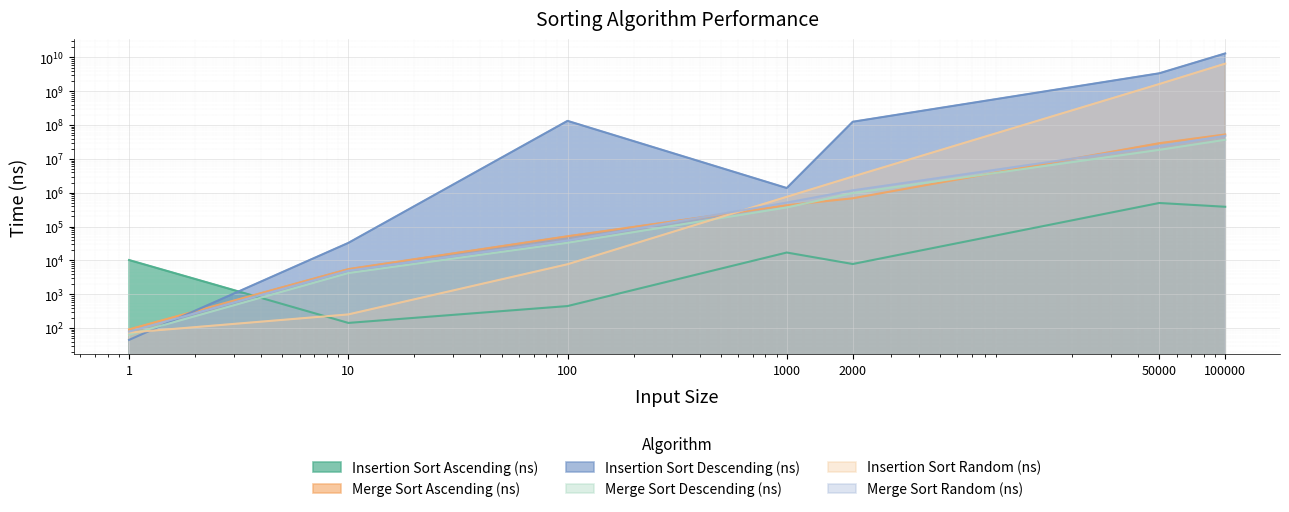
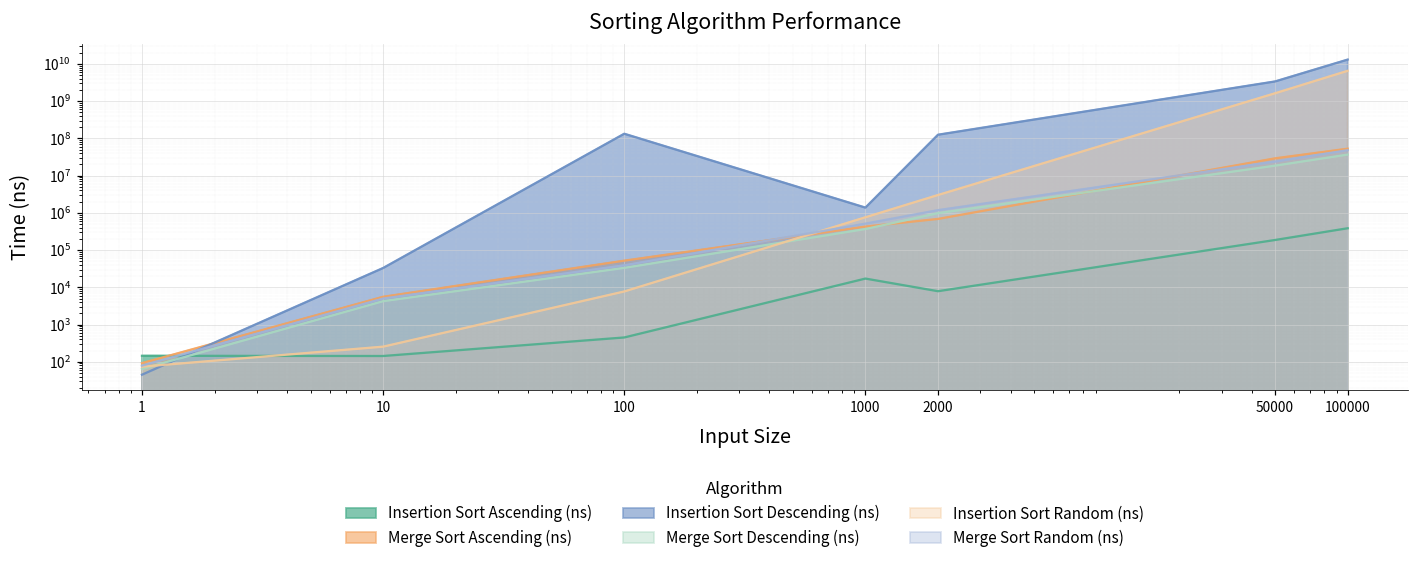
Insertion Sort Ascending (ns), 1: 10000 -> 150
Insertion Sort Ascending (ns), 50000: 500000 -> 200000
